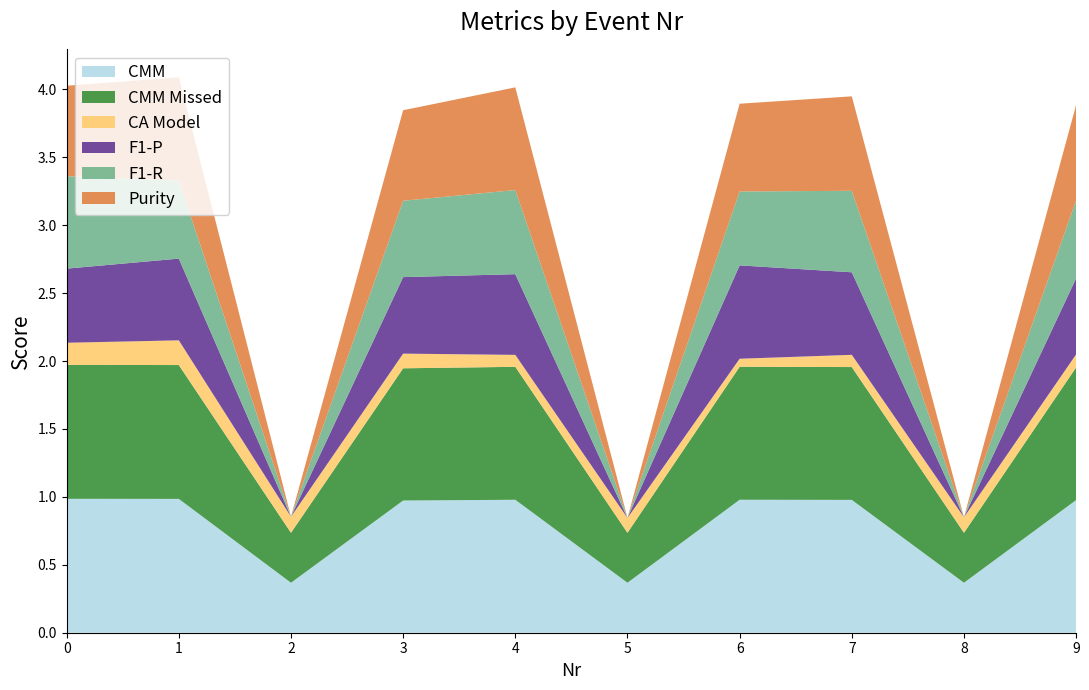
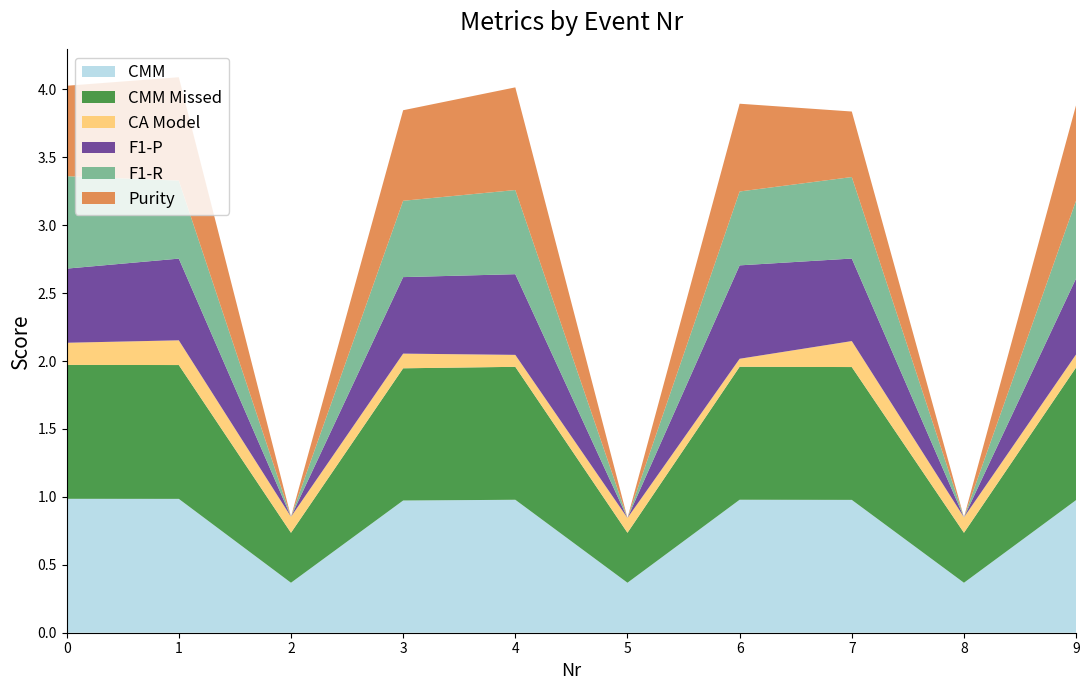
CA Model, 7: 0.09 -> 0.19
Purity, 7: 0.70 -> 0.48
